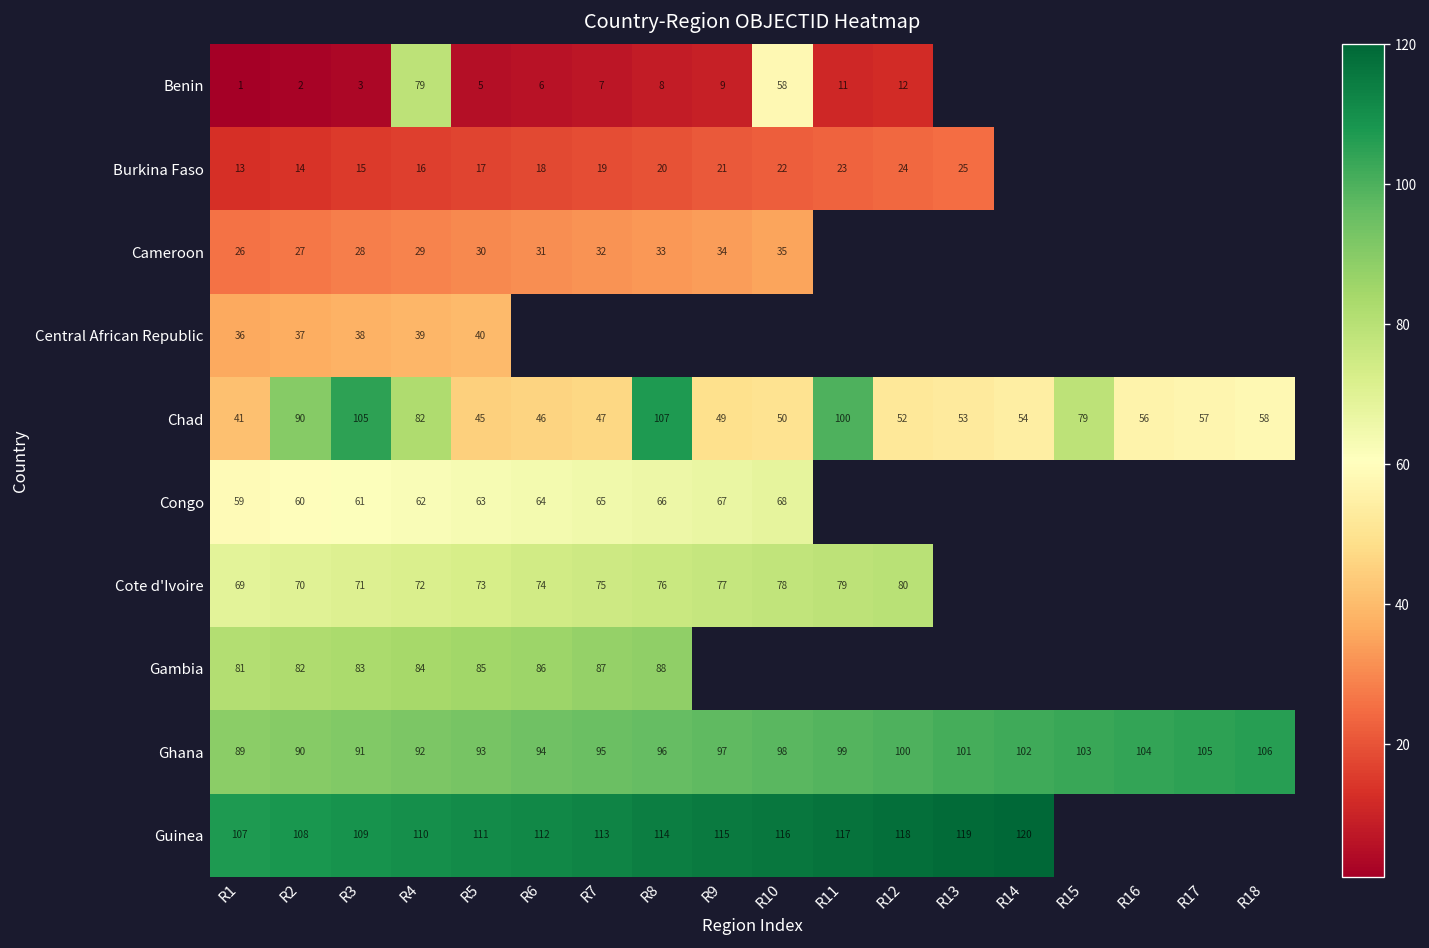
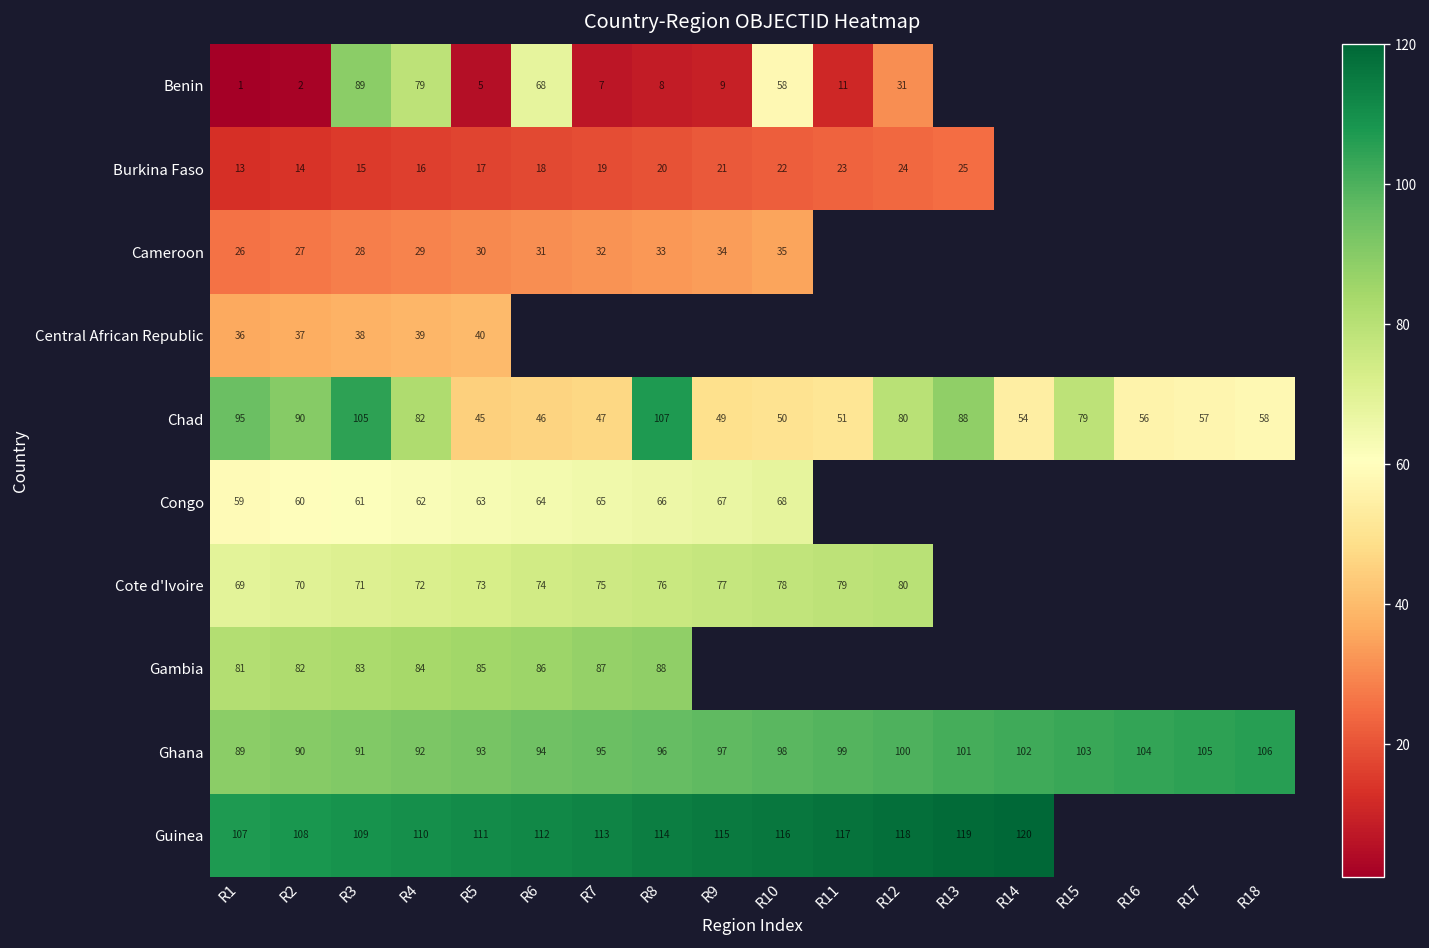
Benin, R3: 3 -> 89
Benin, R6: 6 -> 68
Benin, R12: 12 -> 31
Chad, R1: 41 -> 95
Chad, R11: 100 -> 51
Chad, R12: 52 -> 80
Chad, R13: 53 -> 88
